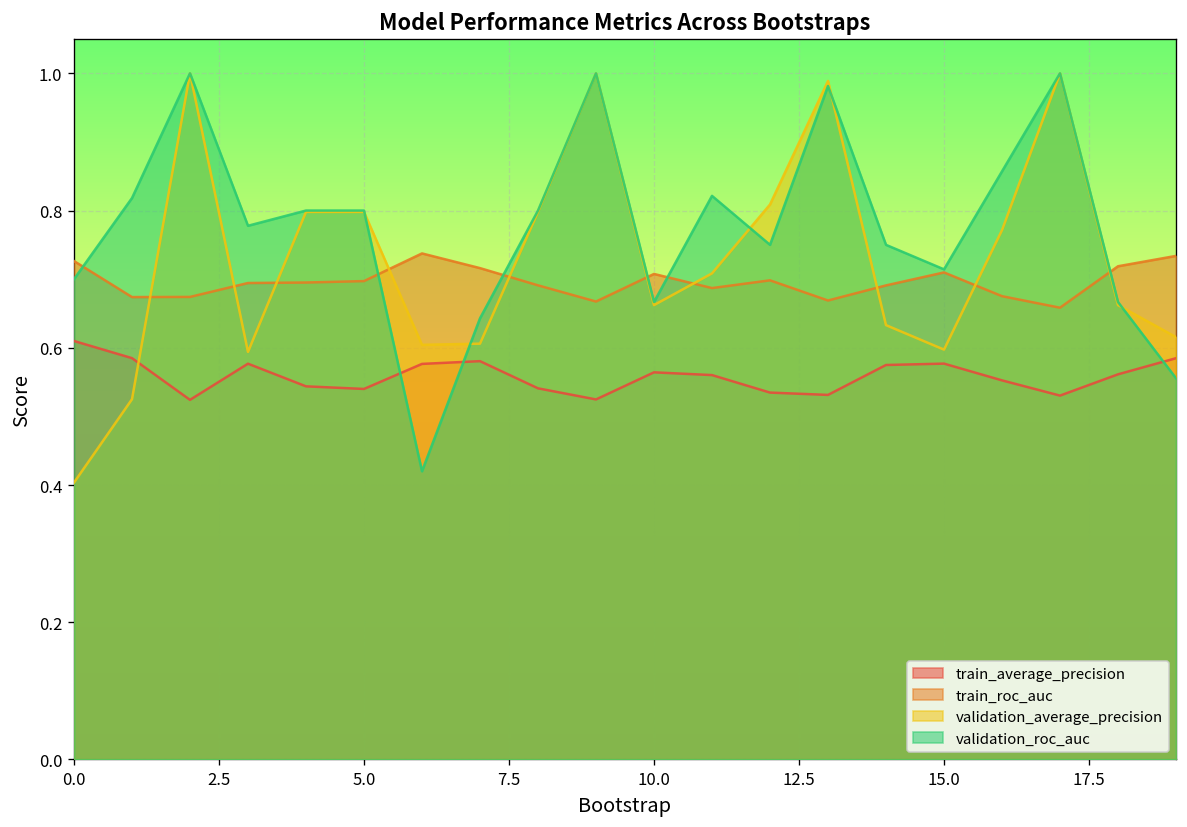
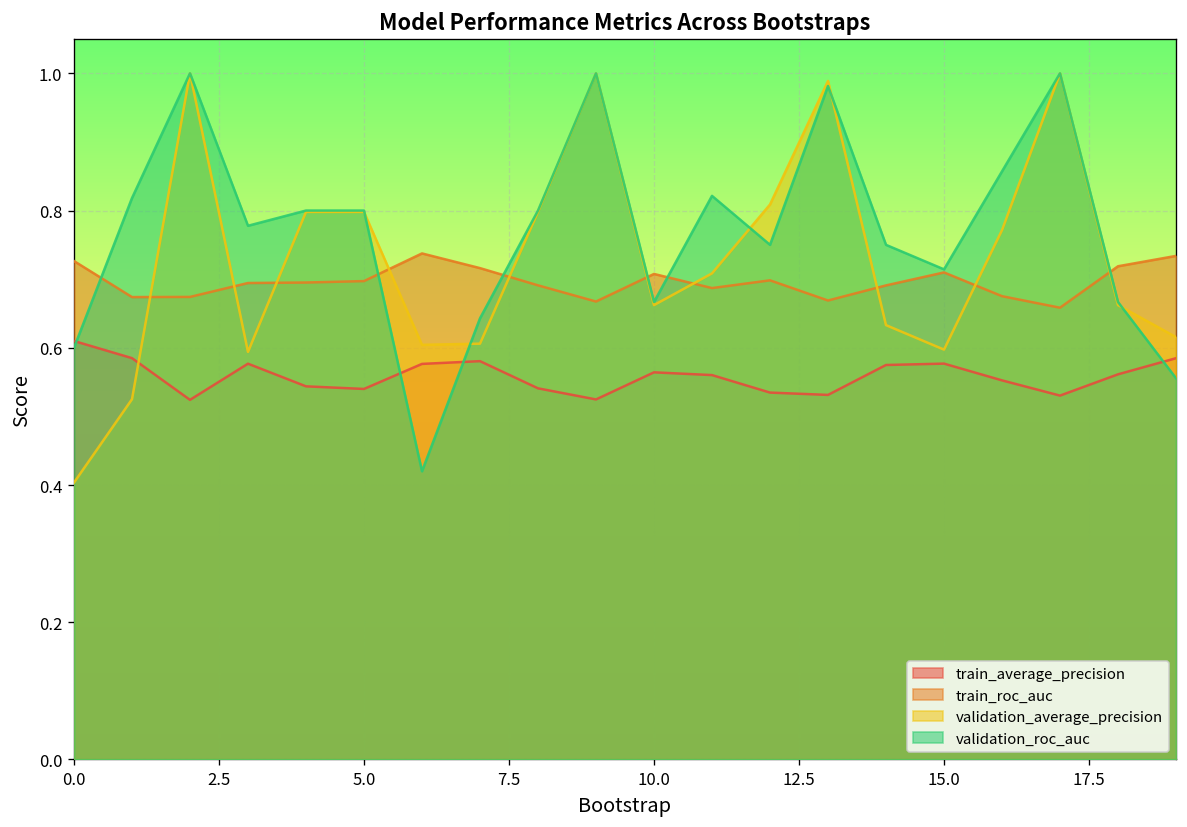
validation_roc_auc, 0.0: 0.7 -> 0.6
